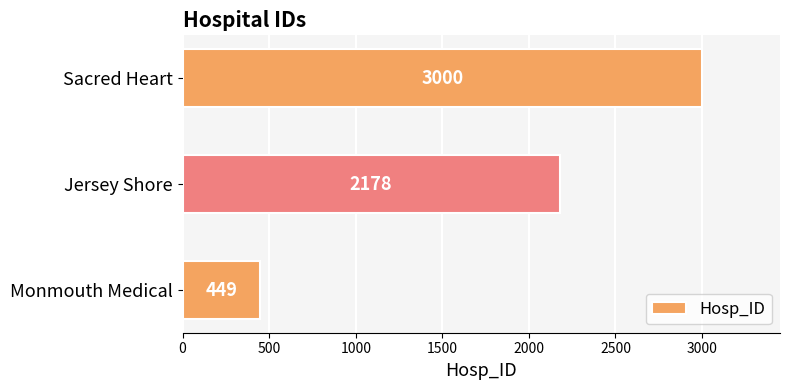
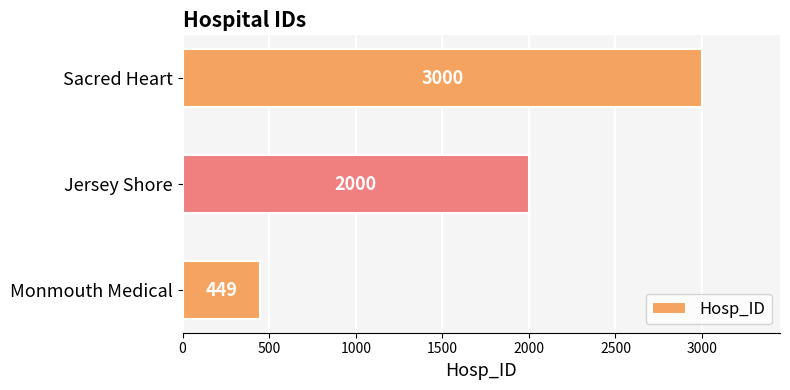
Jersey Shore: 2178 -> 2000
